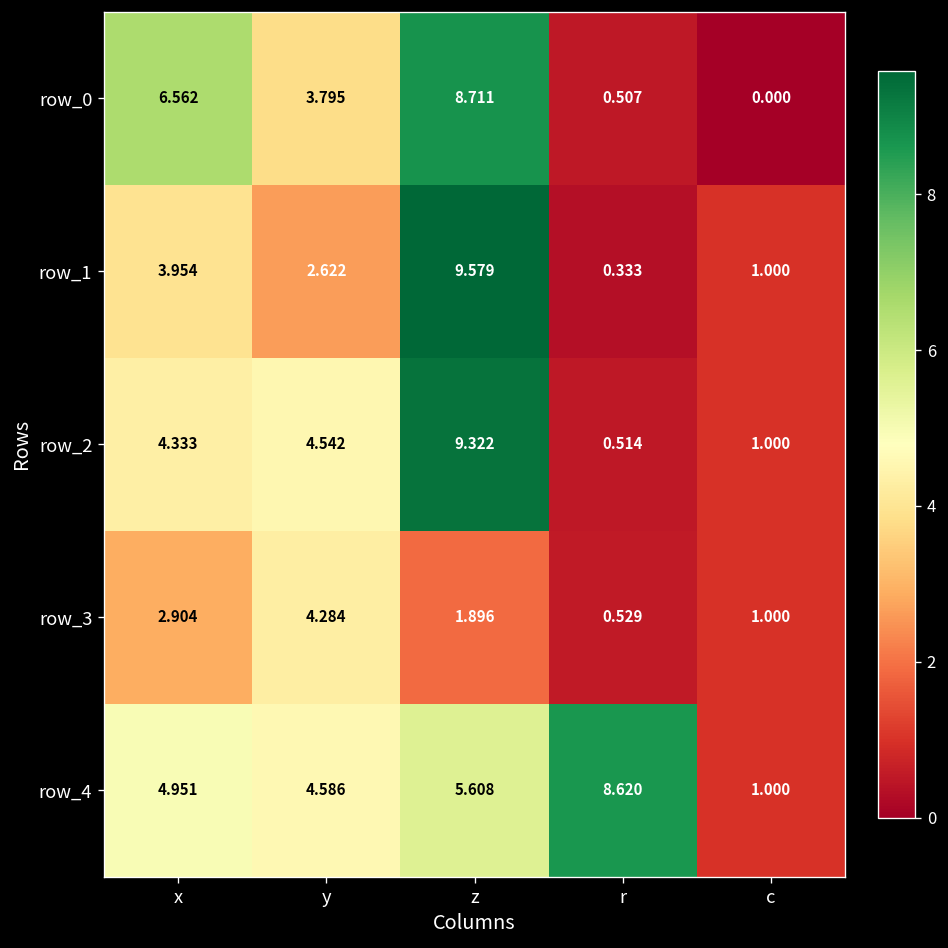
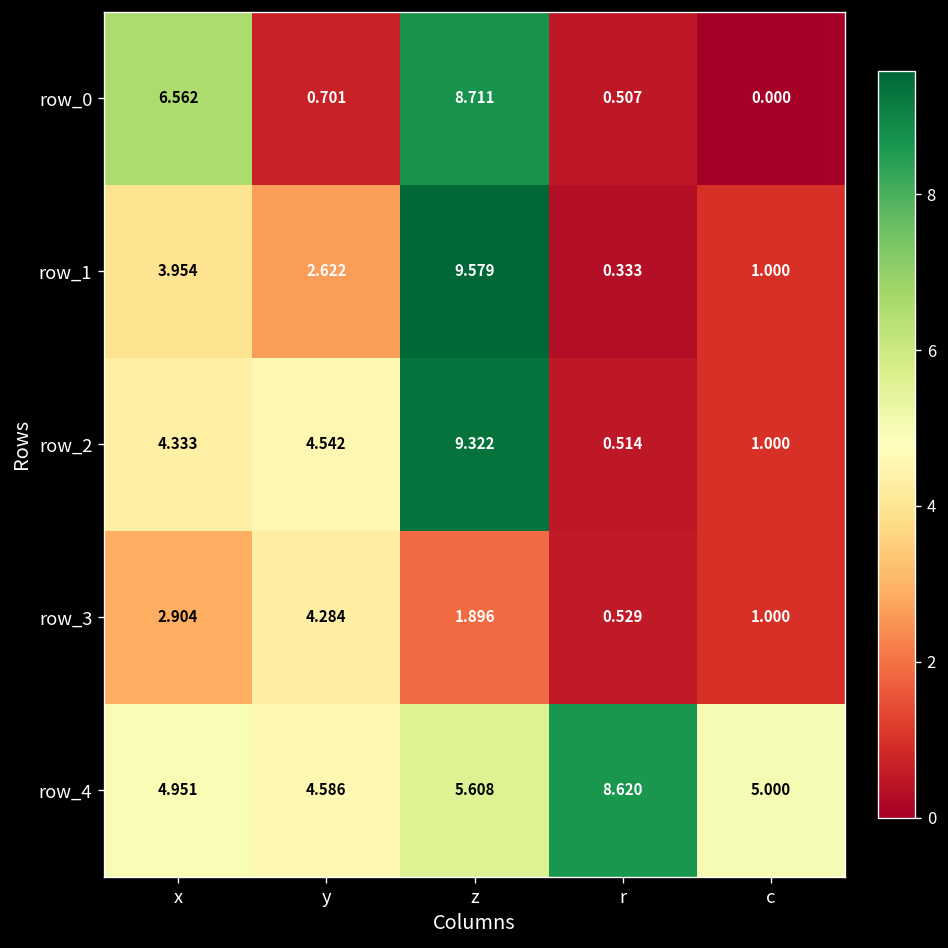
row_0, y: 3.795 -> 0.701
row_4, c: 1.000 -> 5.000
